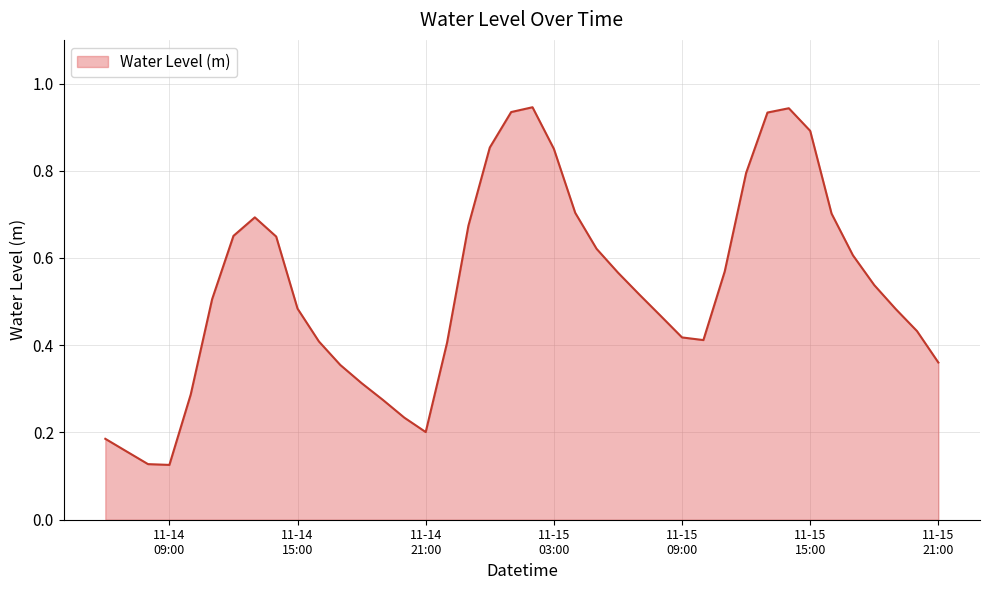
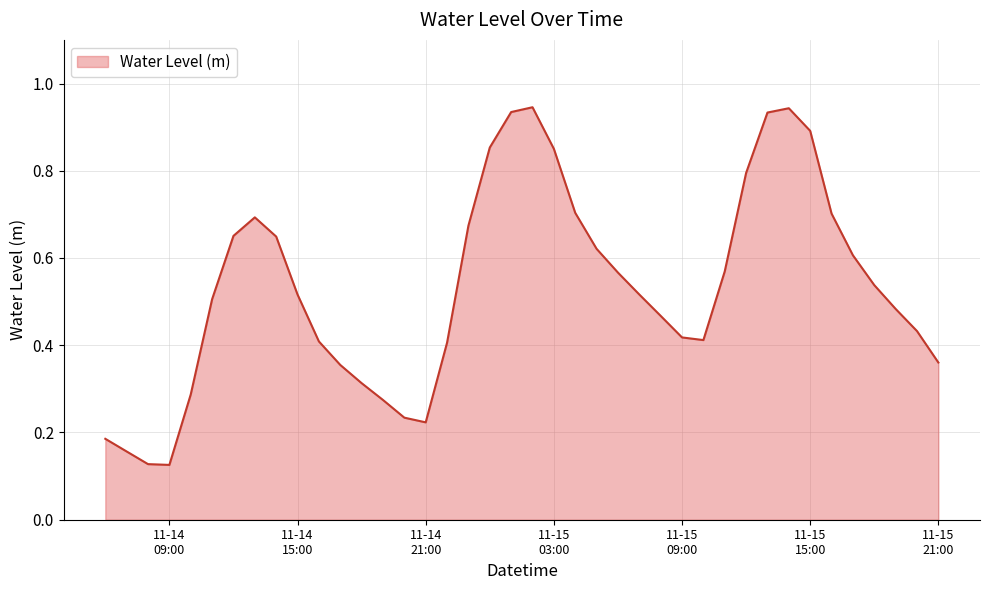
11-14 15:00: 0.48 -> 0.52
11-14 21:00: 0.20 -> 0.22
